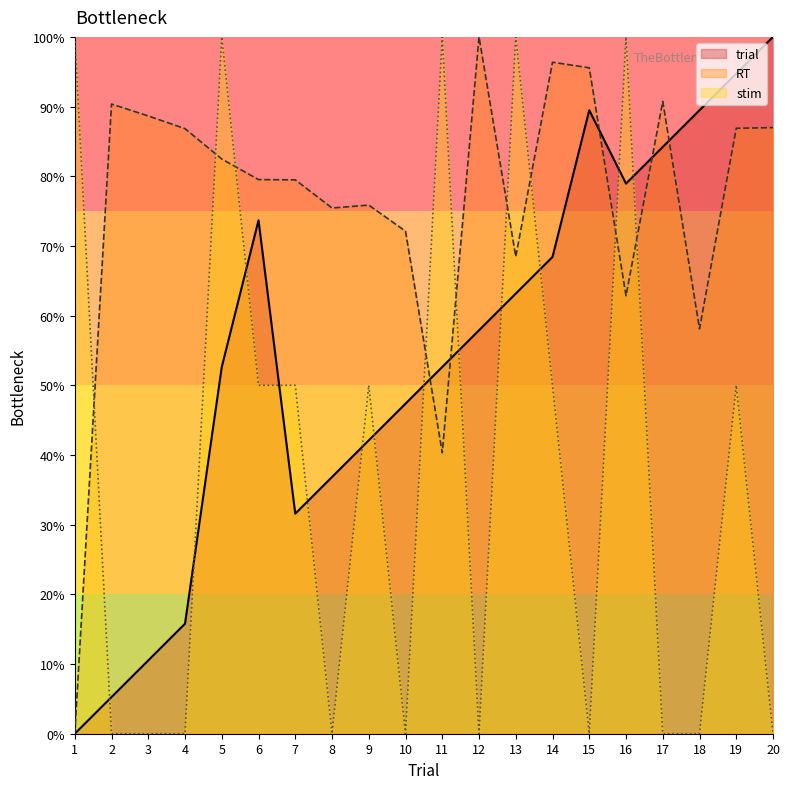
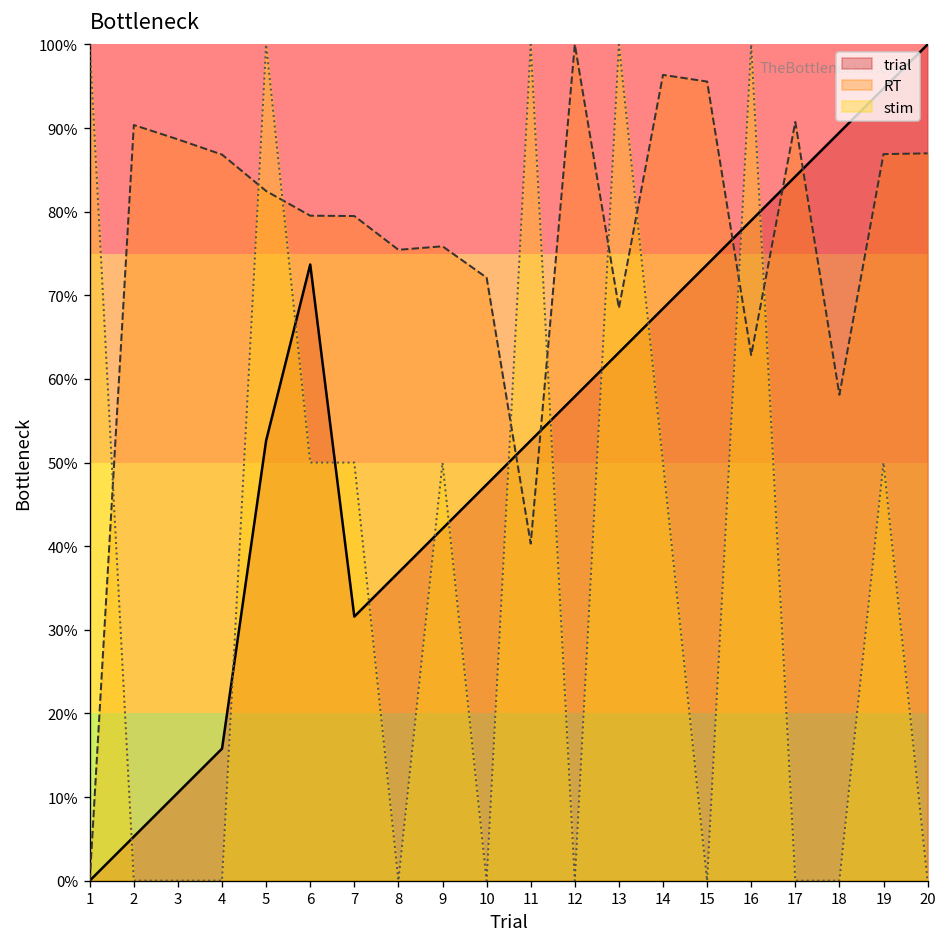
trial, 15: 89% -> 74%
